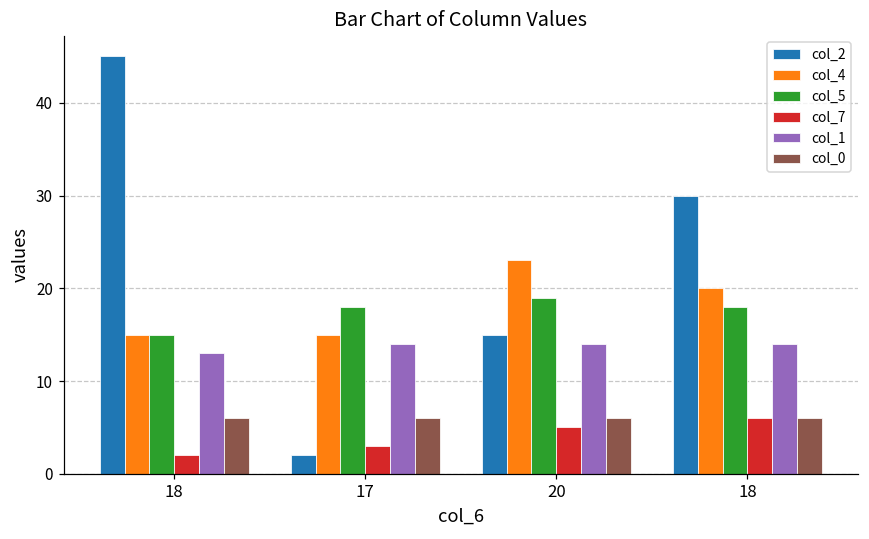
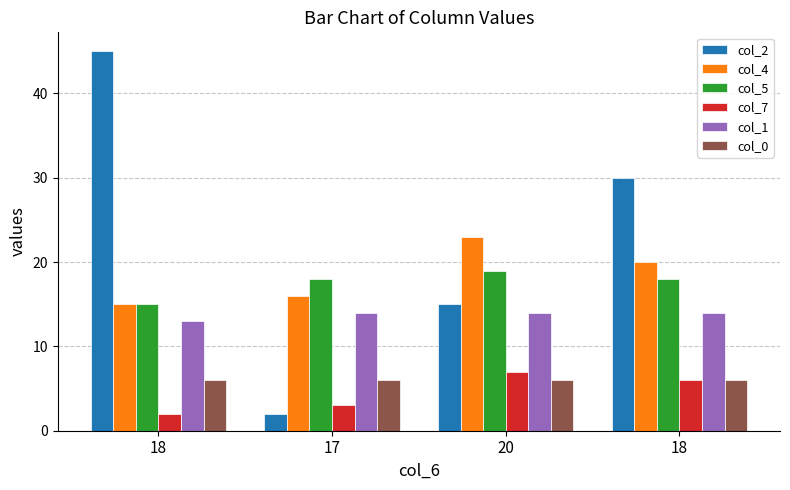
col_4, 17: 15 -> 16
col_7, 20: 5 -> 7
